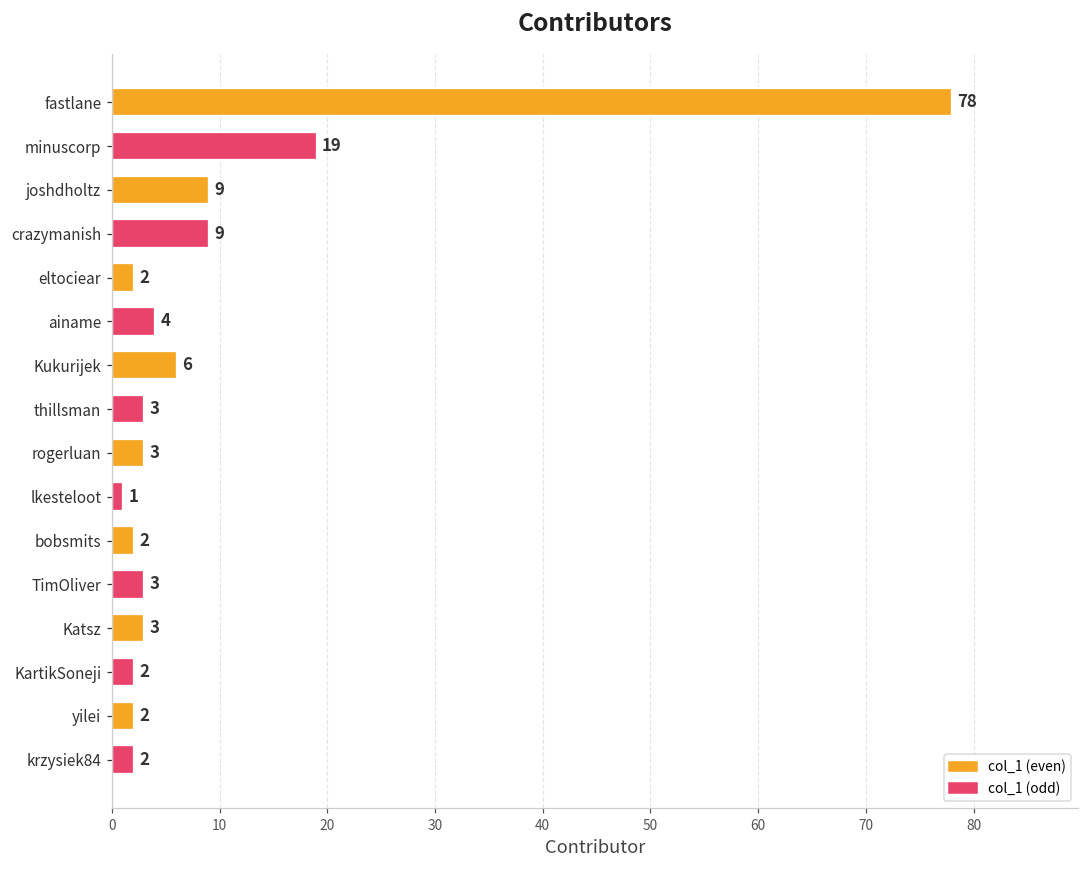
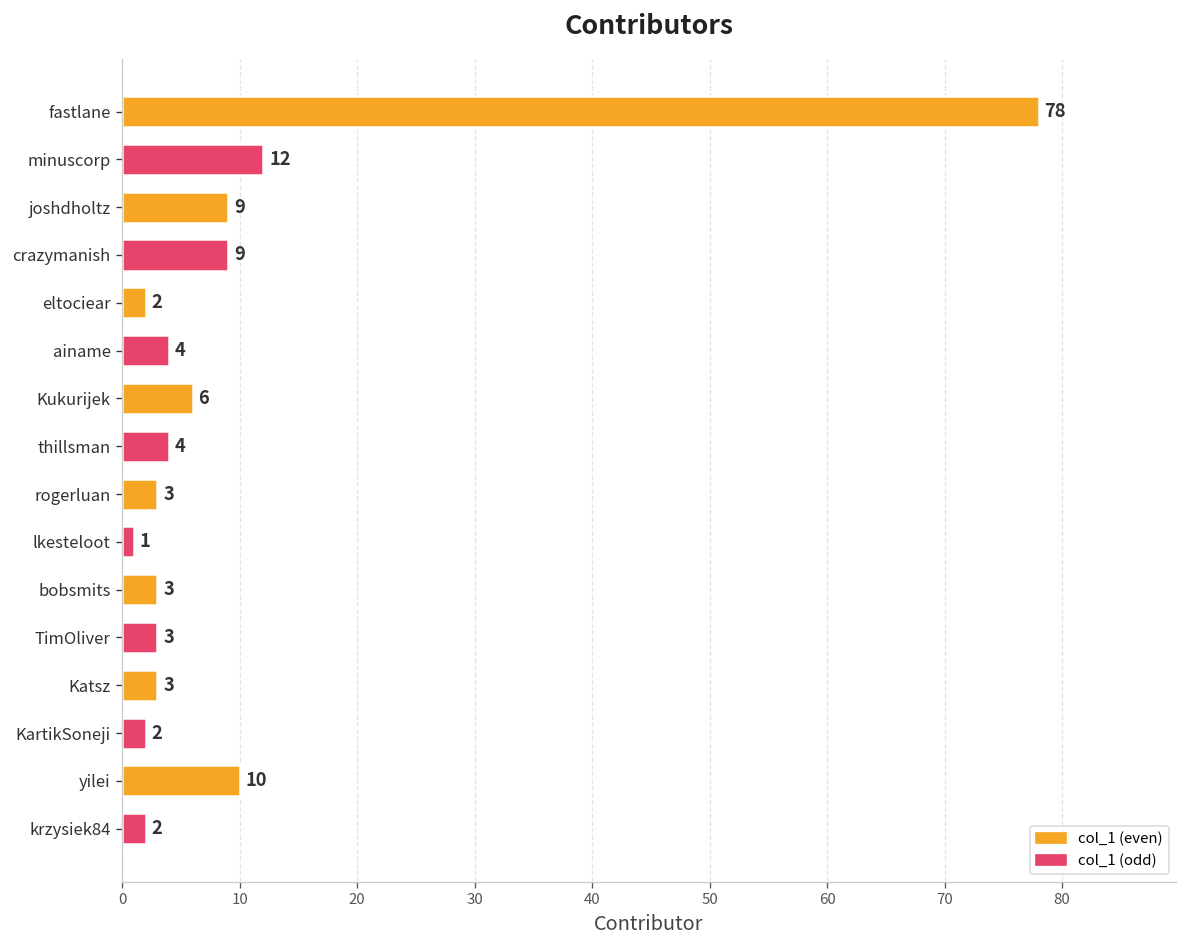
minuscorp: 19 -> 12
thillsman: 3 -> 4
bobsmits: 2 -> 3
yilei: 2 -> 10
